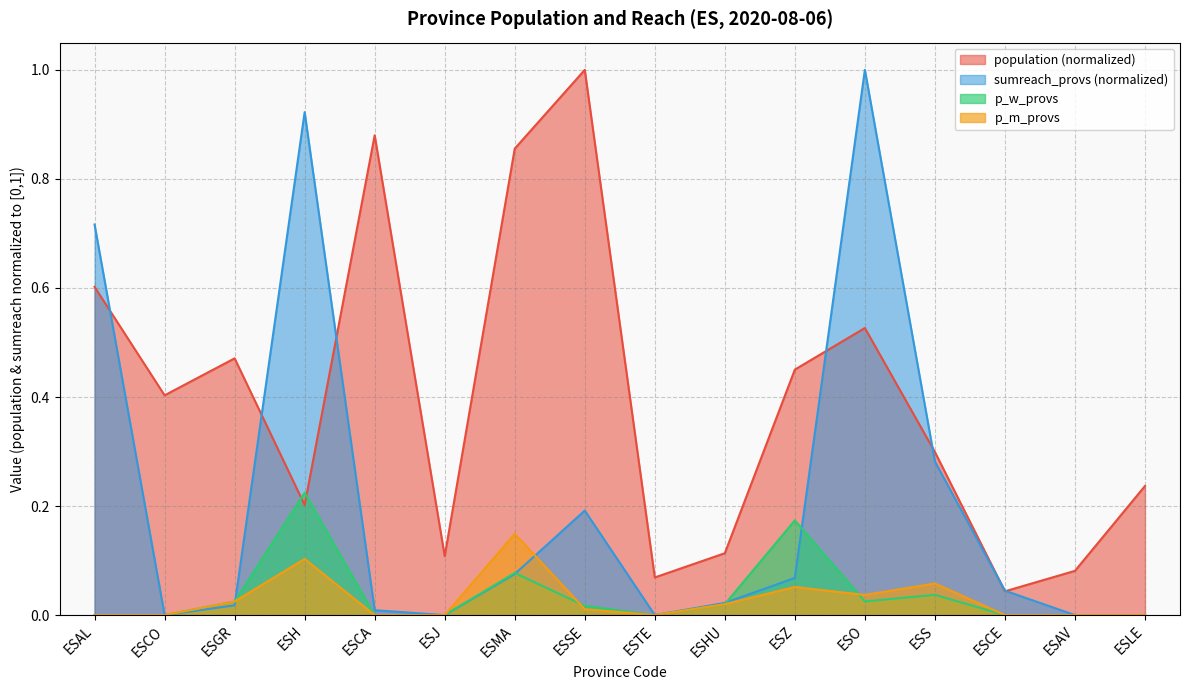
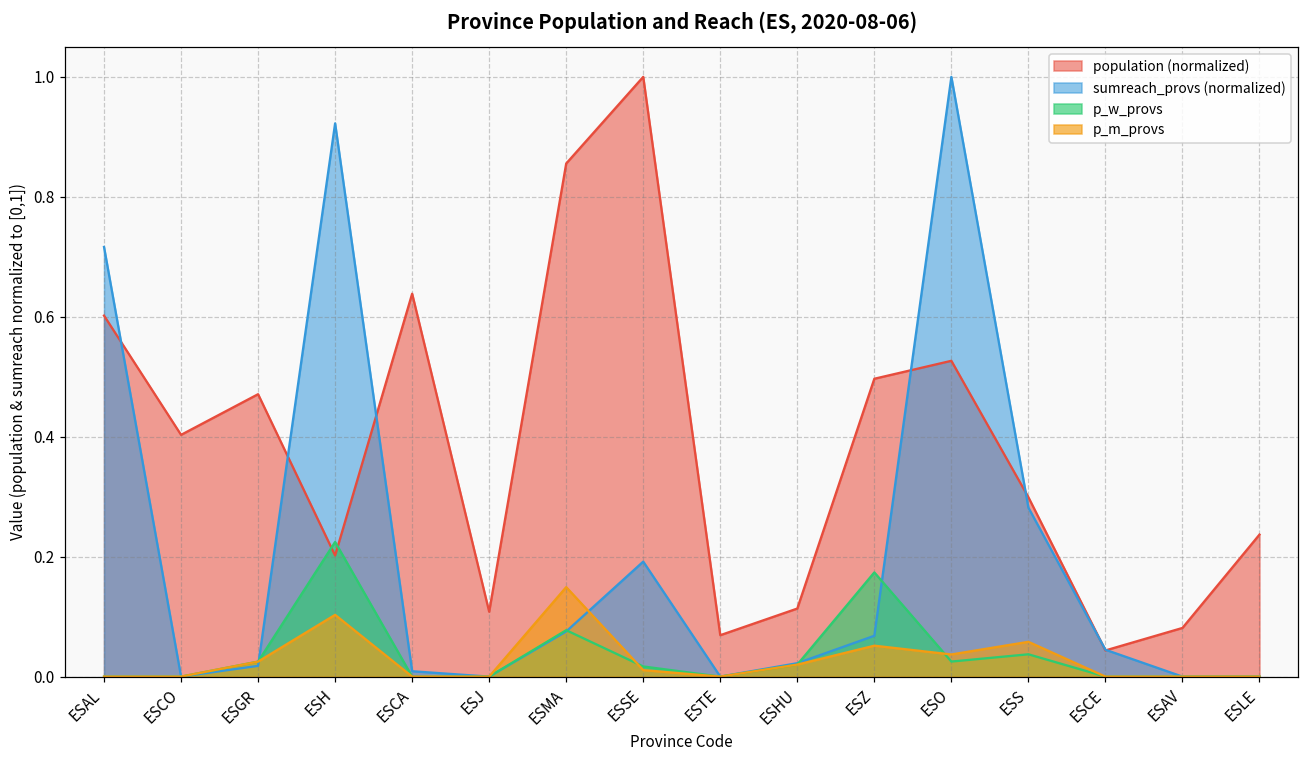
population (normalized), ESCA: 0.88 -> 0.64
population (normalized), ESZ: 0.45 -> 0.50
